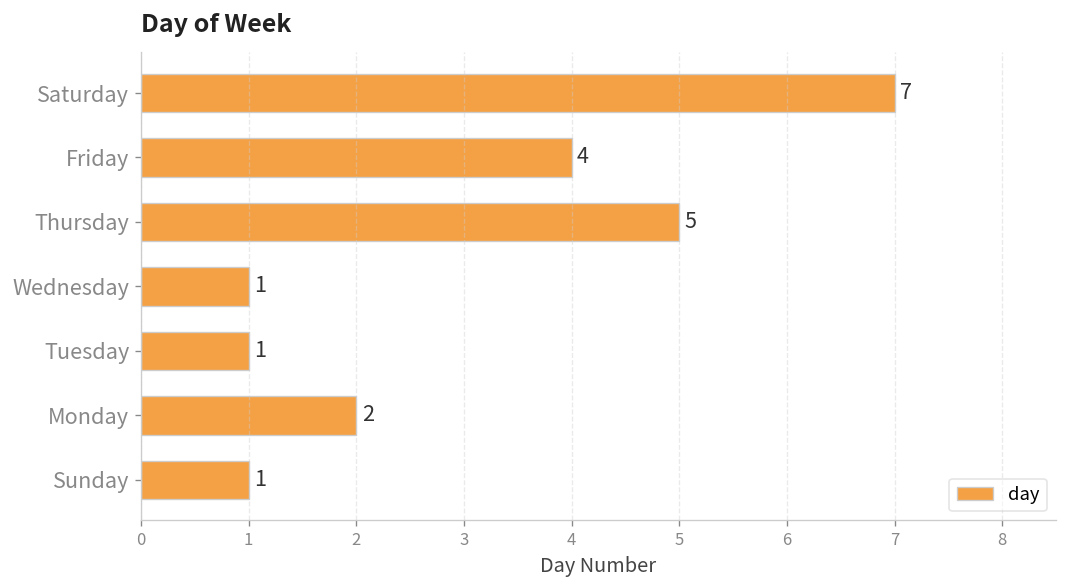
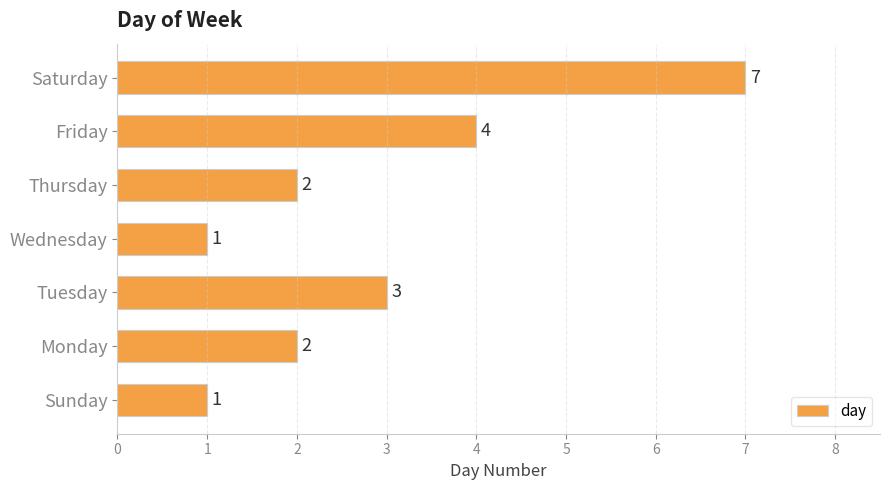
Thursday: 5 -> 2
Tuesday: 1 -> 3
